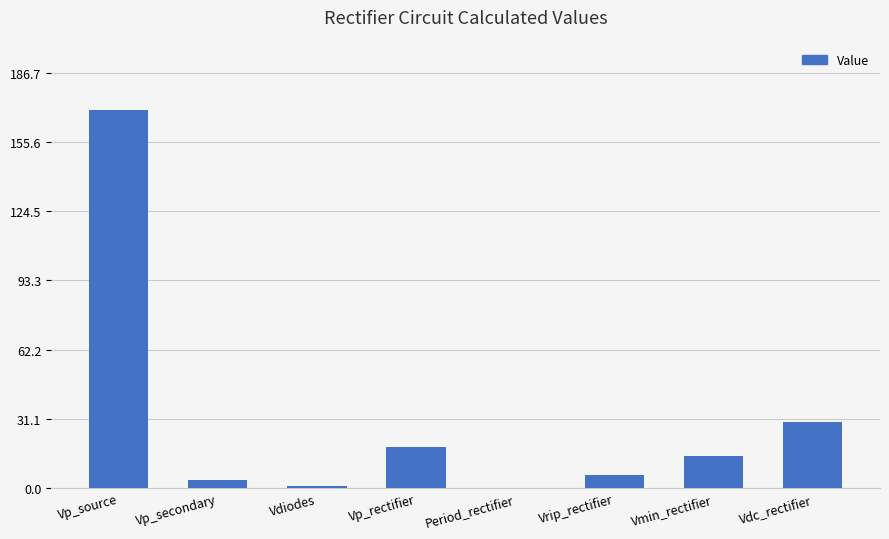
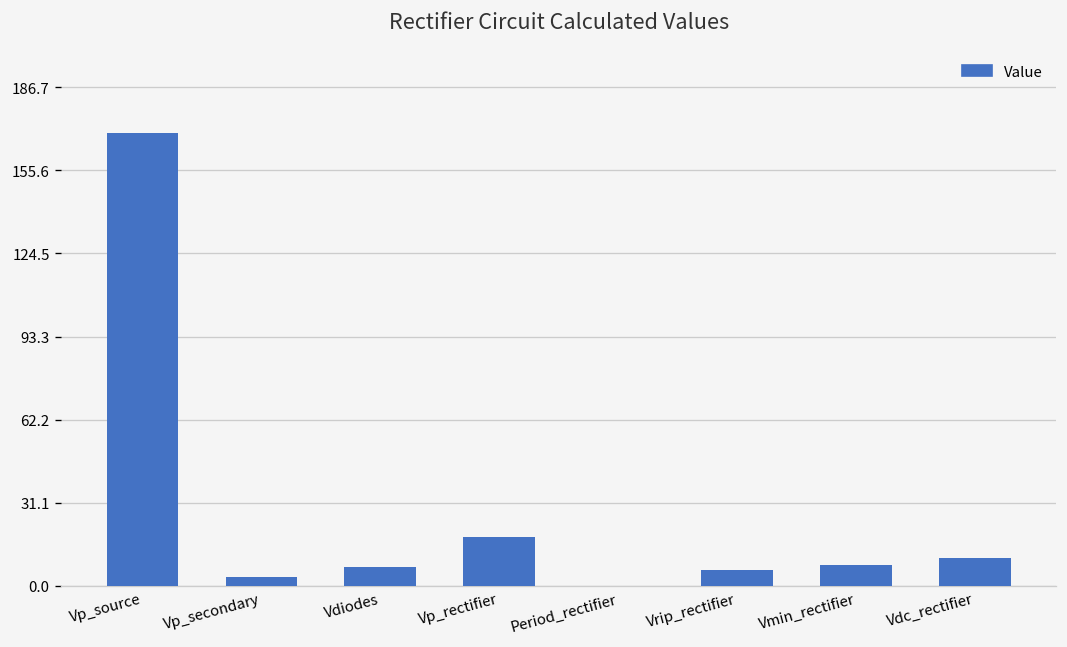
Vdiodes: 1 -> 7
Vmin_rectifier: 14 -> 8
Vdc_rectifier: 30 -> 11
